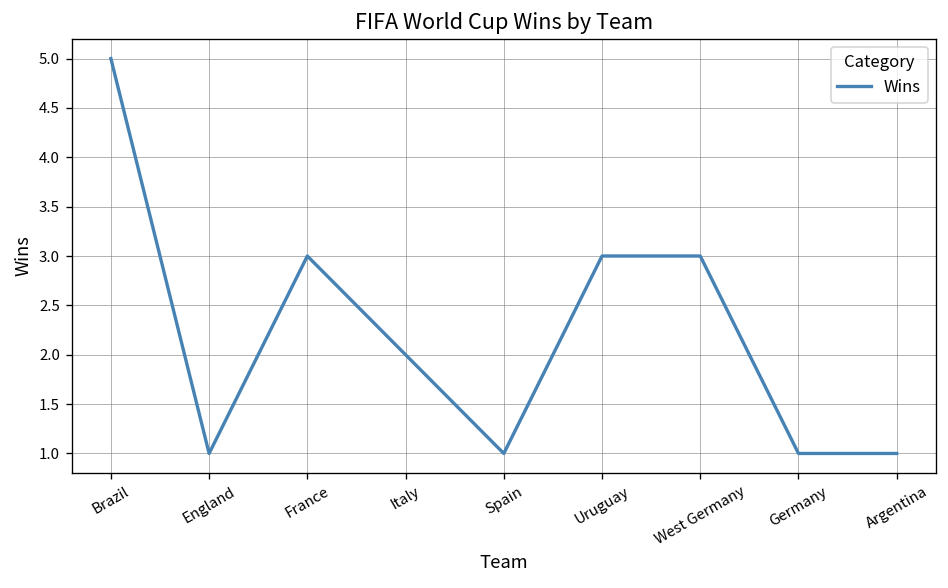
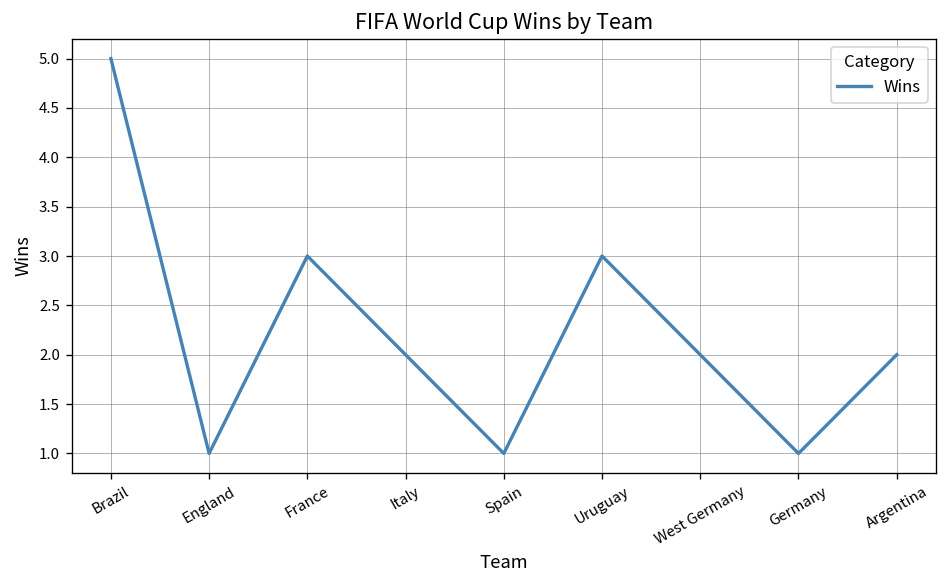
West Germany: 3 -> 2
Argentina: 1 -> 2
